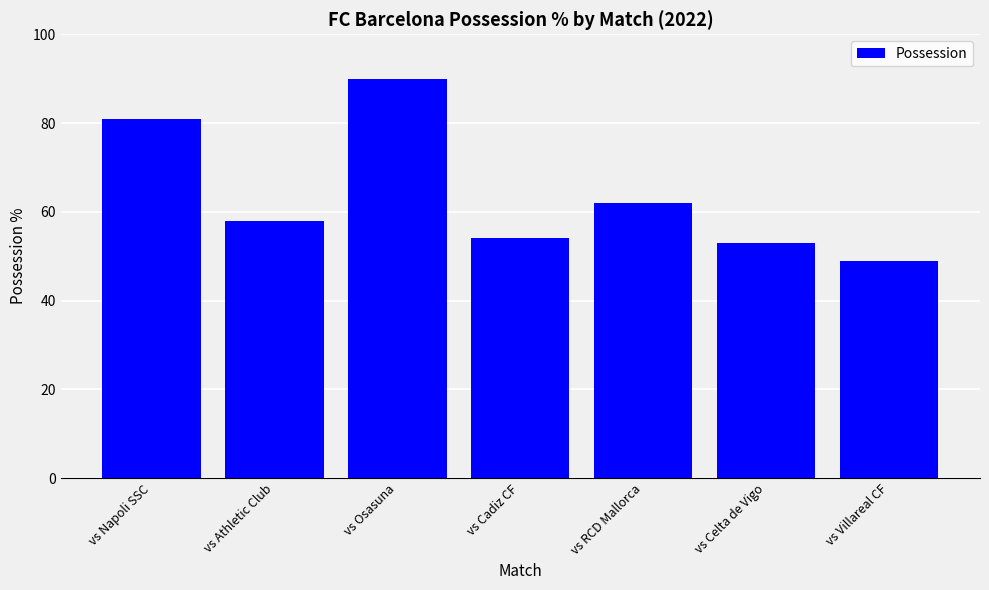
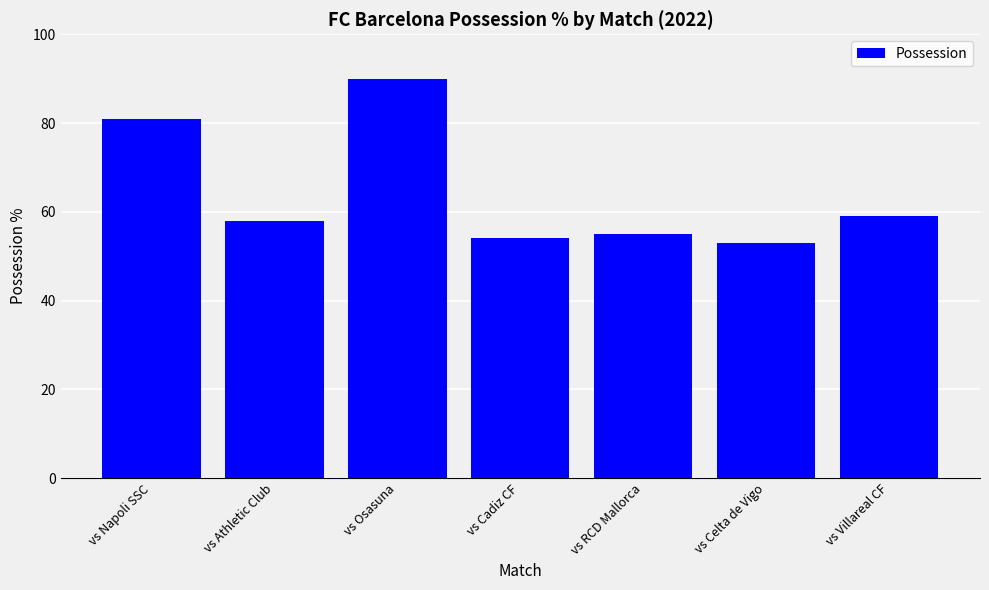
vs RCD Mallorca: 62 -> 55
vs Villareal CF: 49 -> 59
